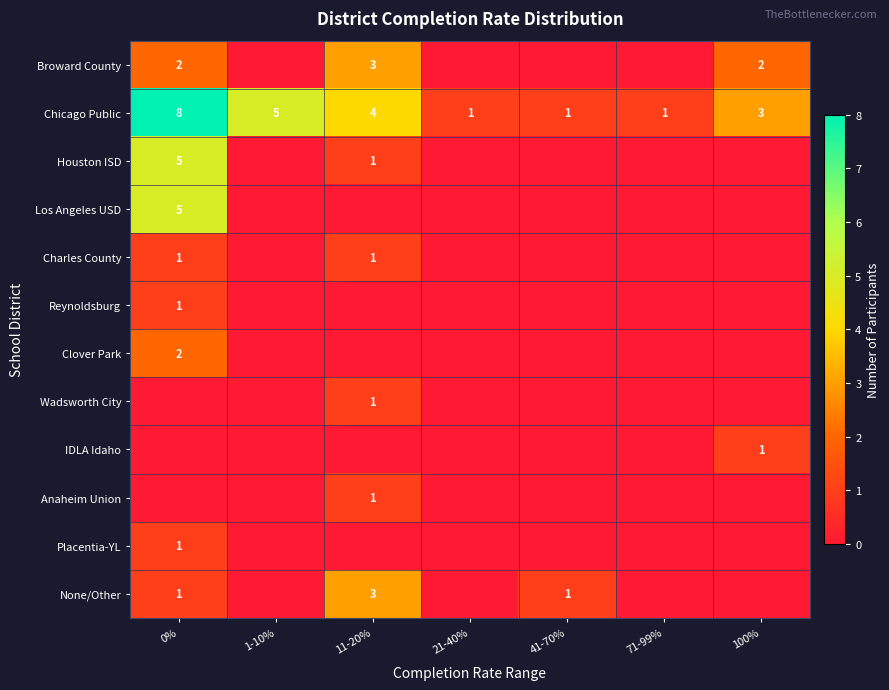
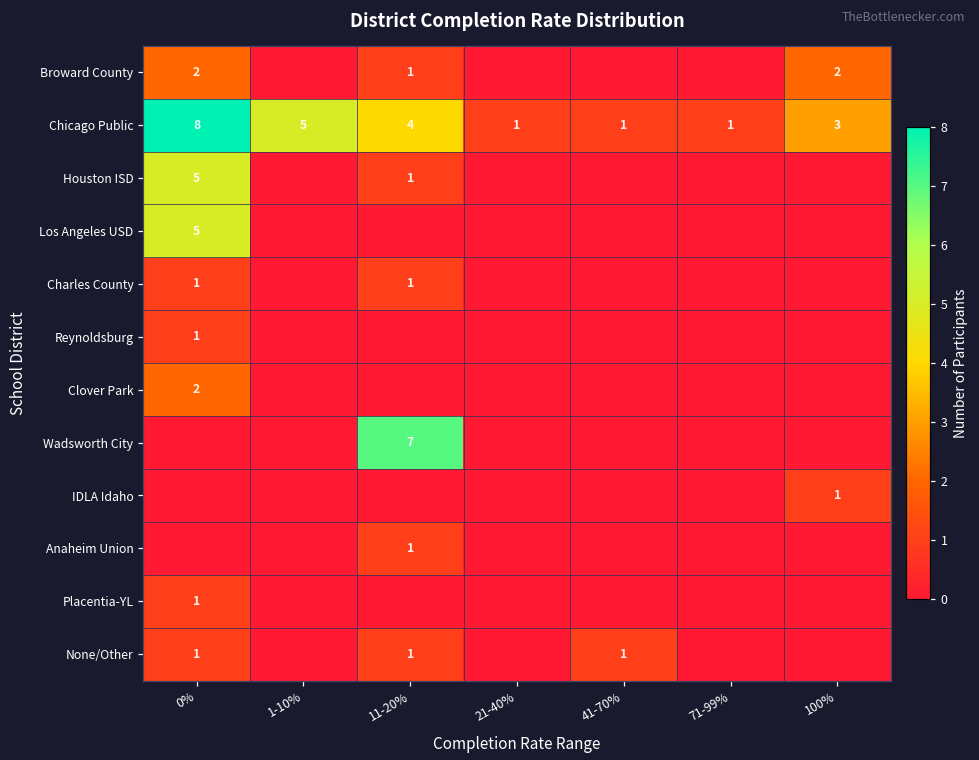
Broward County, 11-20%: 3 -> 1
Wadsworth City, 11-20%: 1 -> 7
None/Other, 11-20%: 3 -> 1
